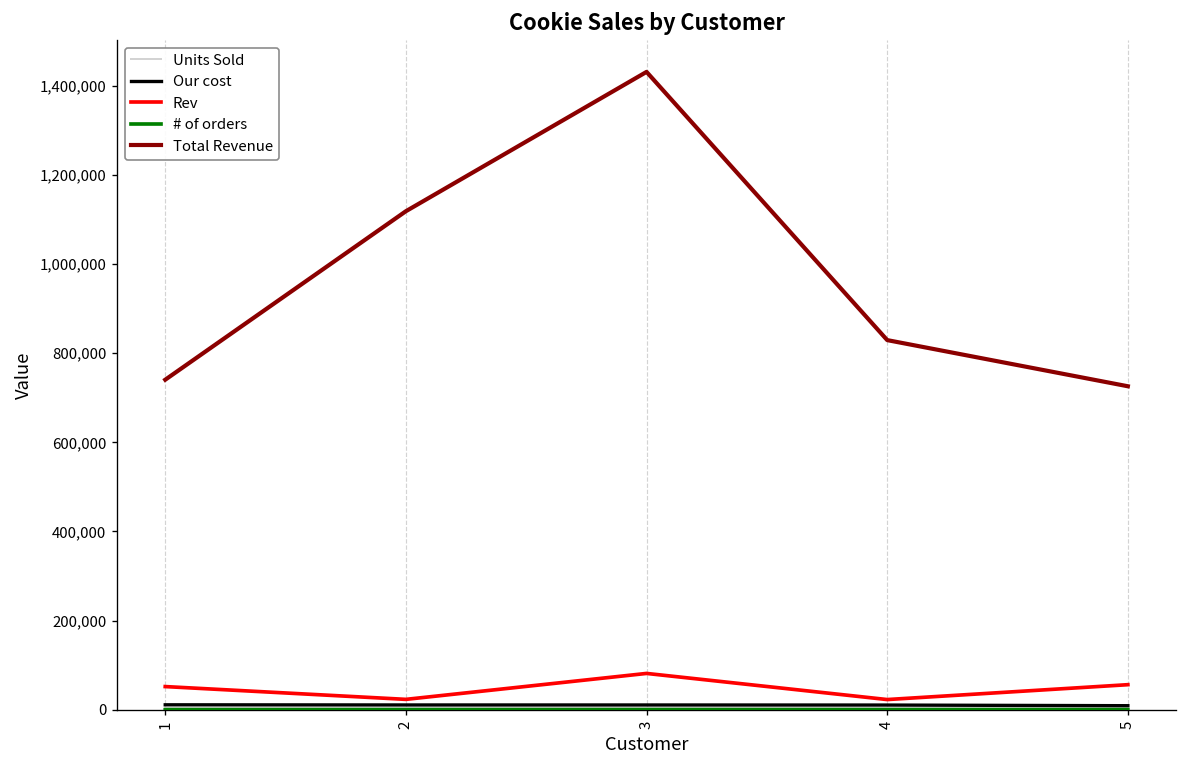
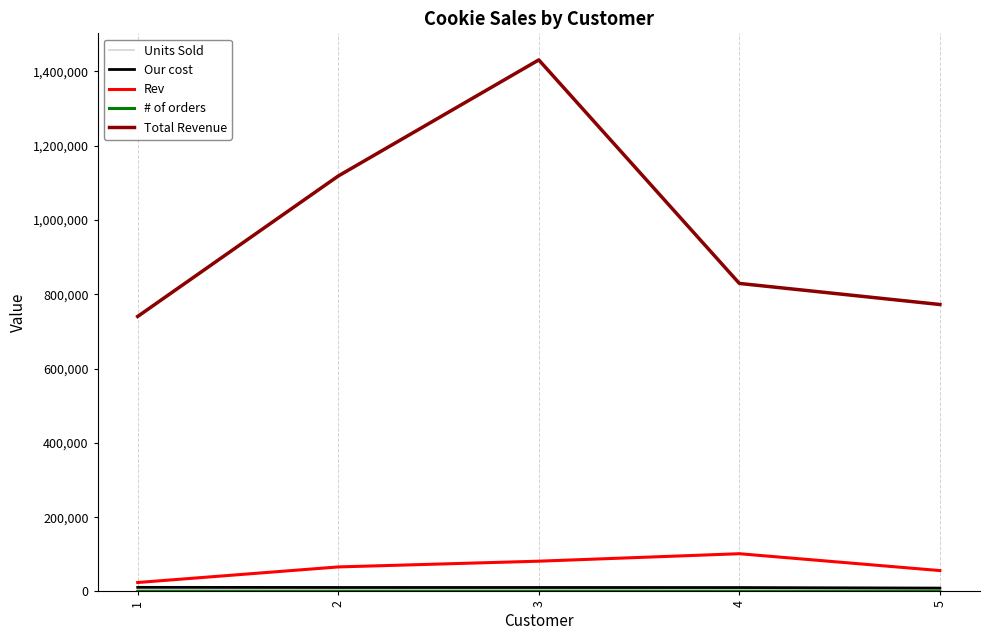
Rev, 1: 50,000 -> 20,000
Rev, 2: 20,000 -> 70,000
Rev, 4: 20,000 -> 100,000
Total Revenue, 5: 730,000 -> 770,000
